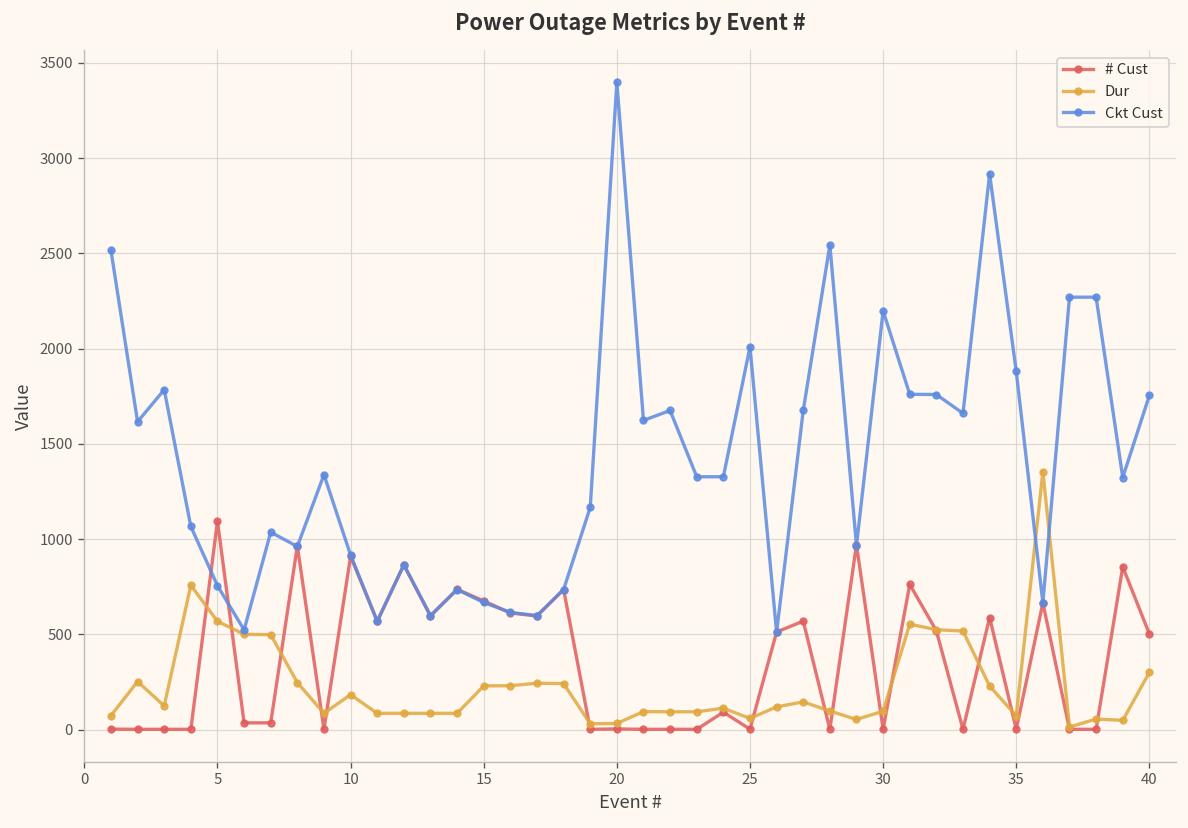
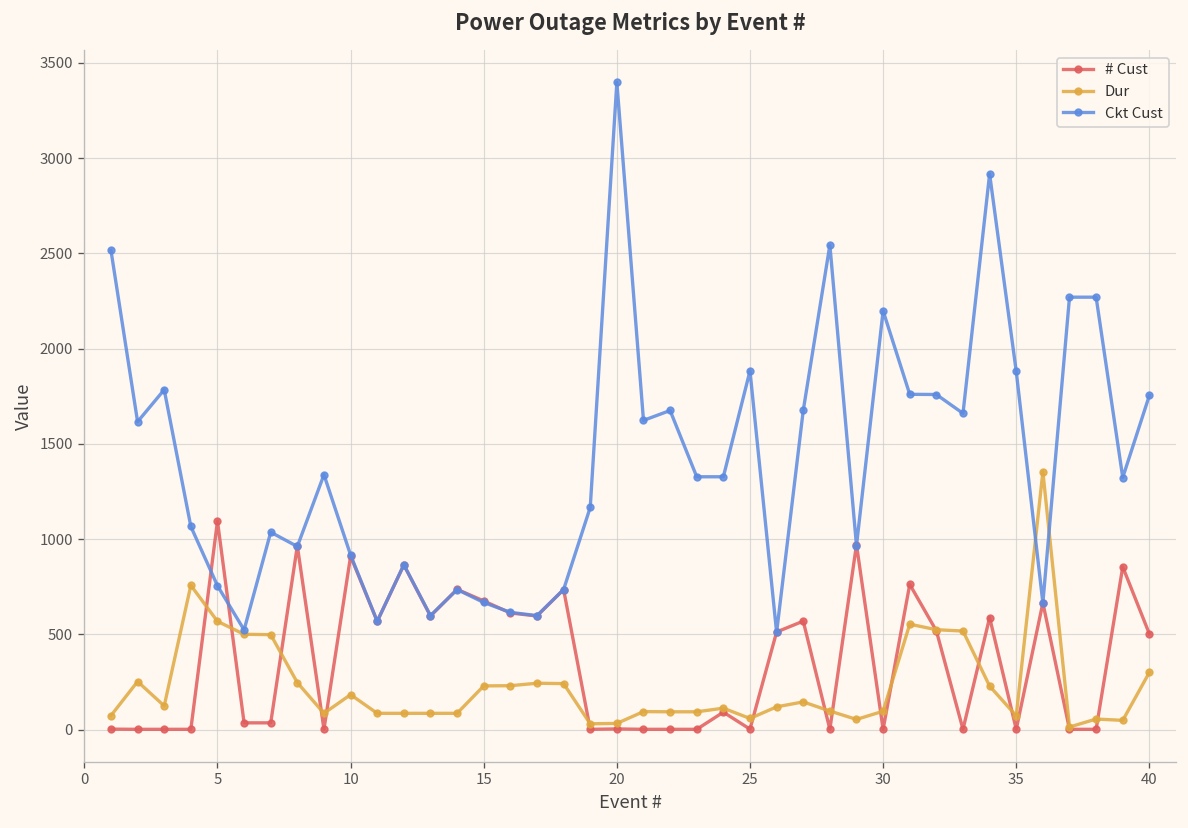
Ckt Cust, 25: 2010 -> 1880
